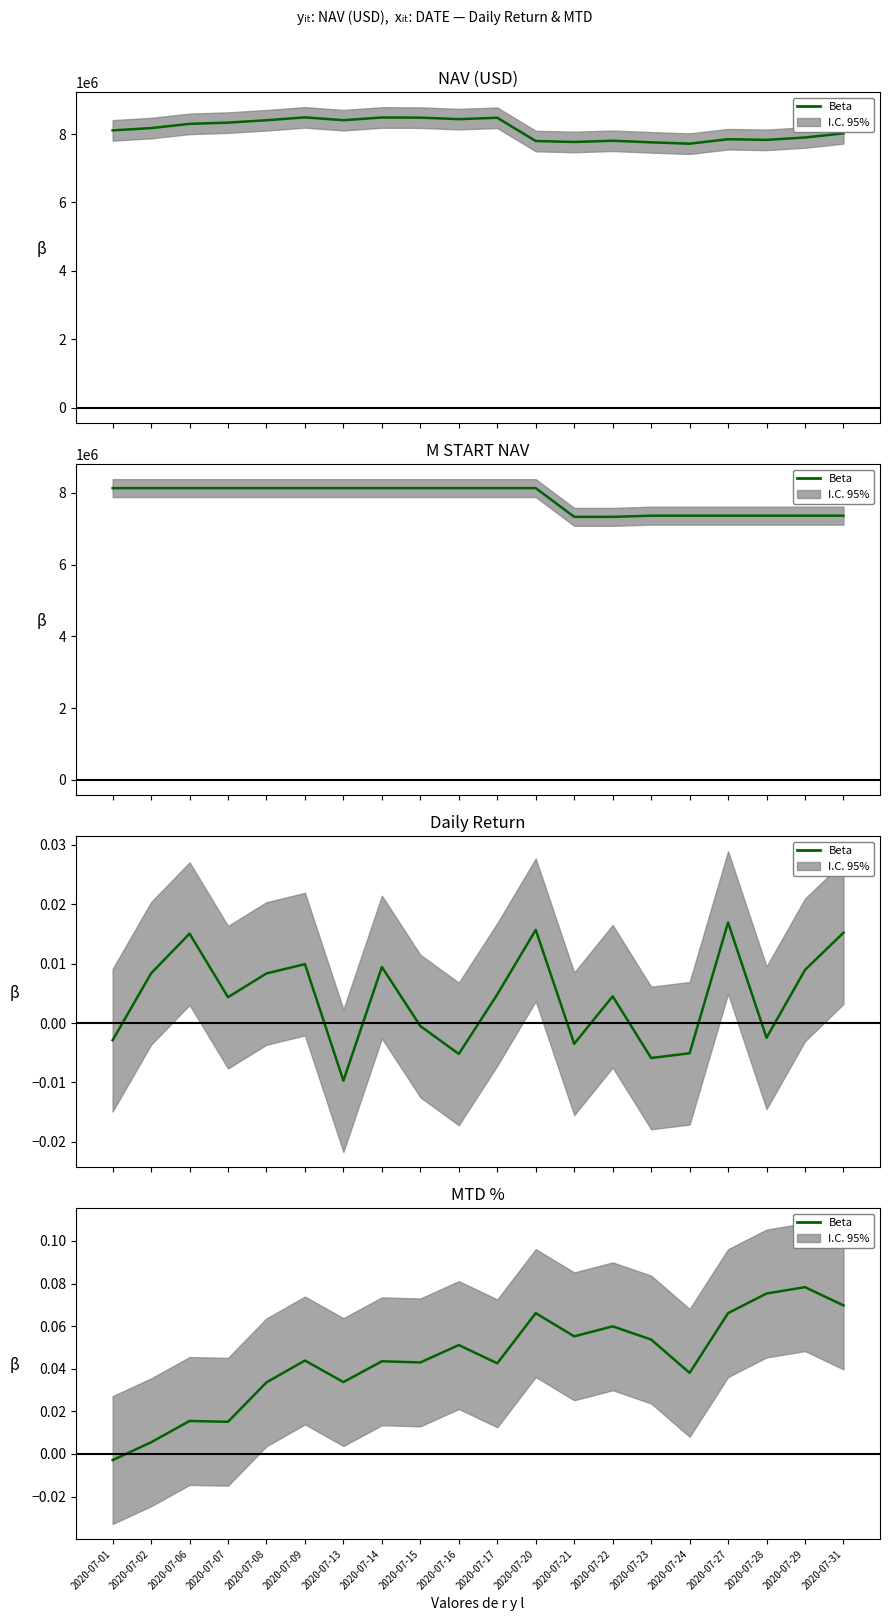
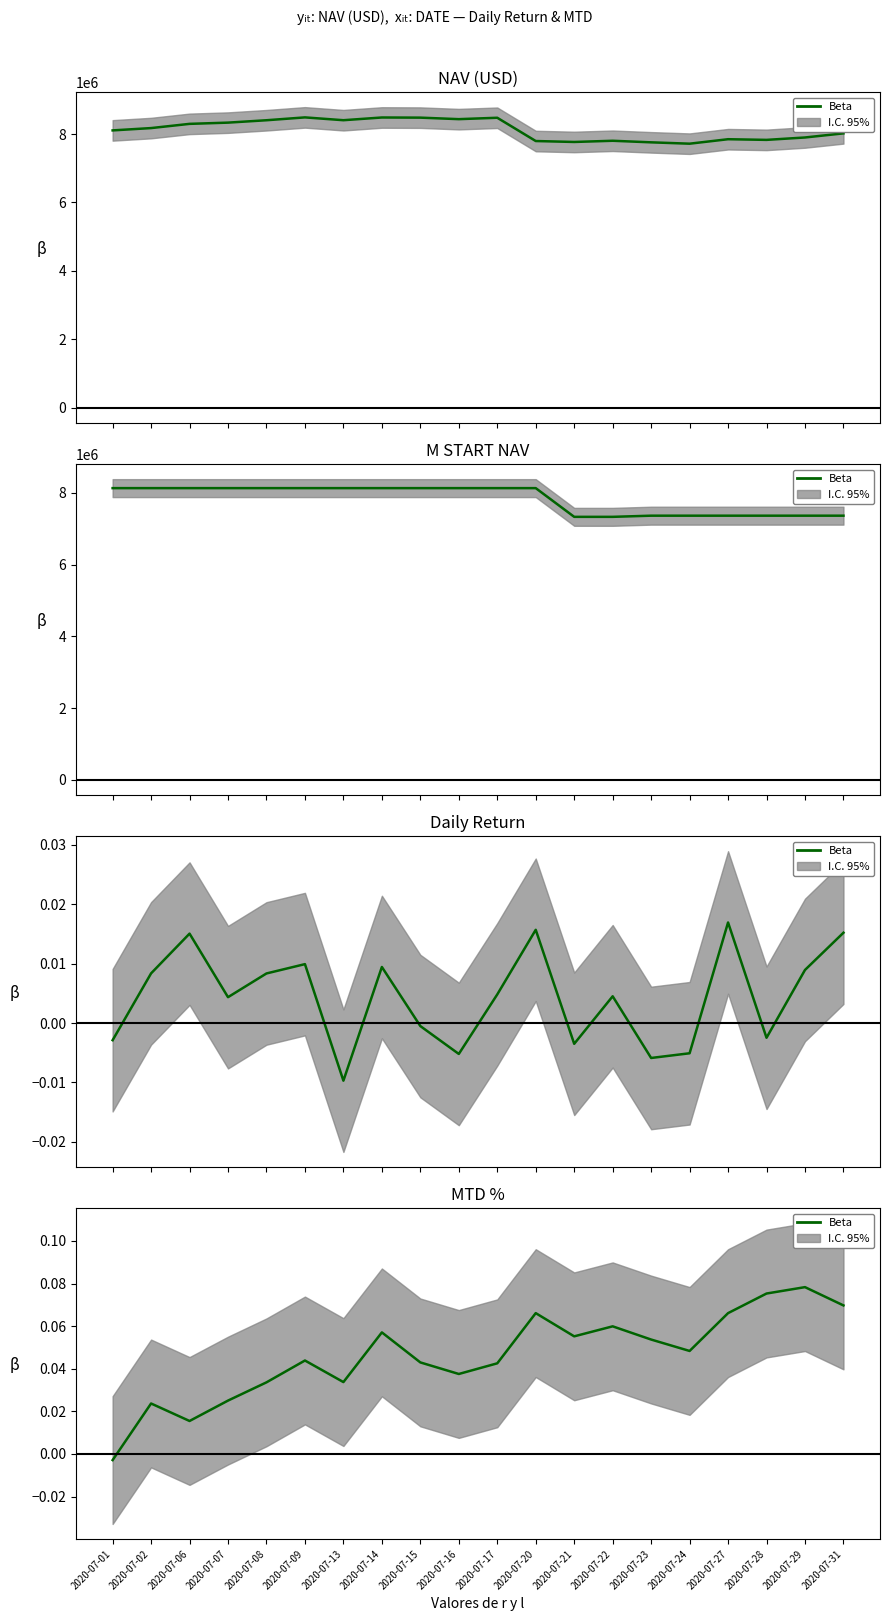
MTD %, Beta, 2020-07-02: 0.005 -> 0.024
MTD %, Beta, 2020-07-07: 0.015 -> 0.025
MTD %, Beta, 2020-07-14: 0.043 -> 0.057
MTD %, Beta, 2020-07-16: 0.051 -> 0.038
MTD %, Beta, 2020-07-24: 0.038 -> 0.048
